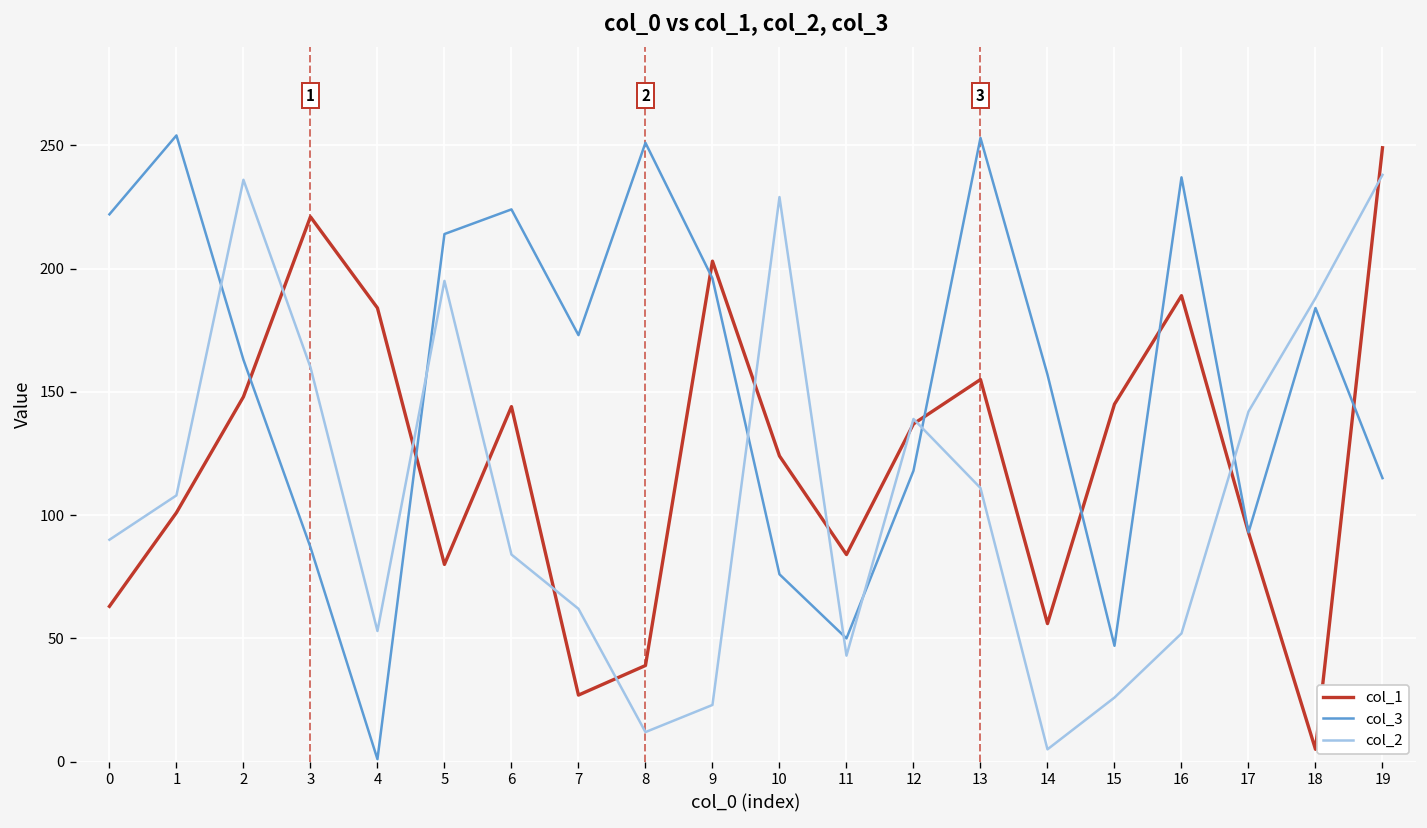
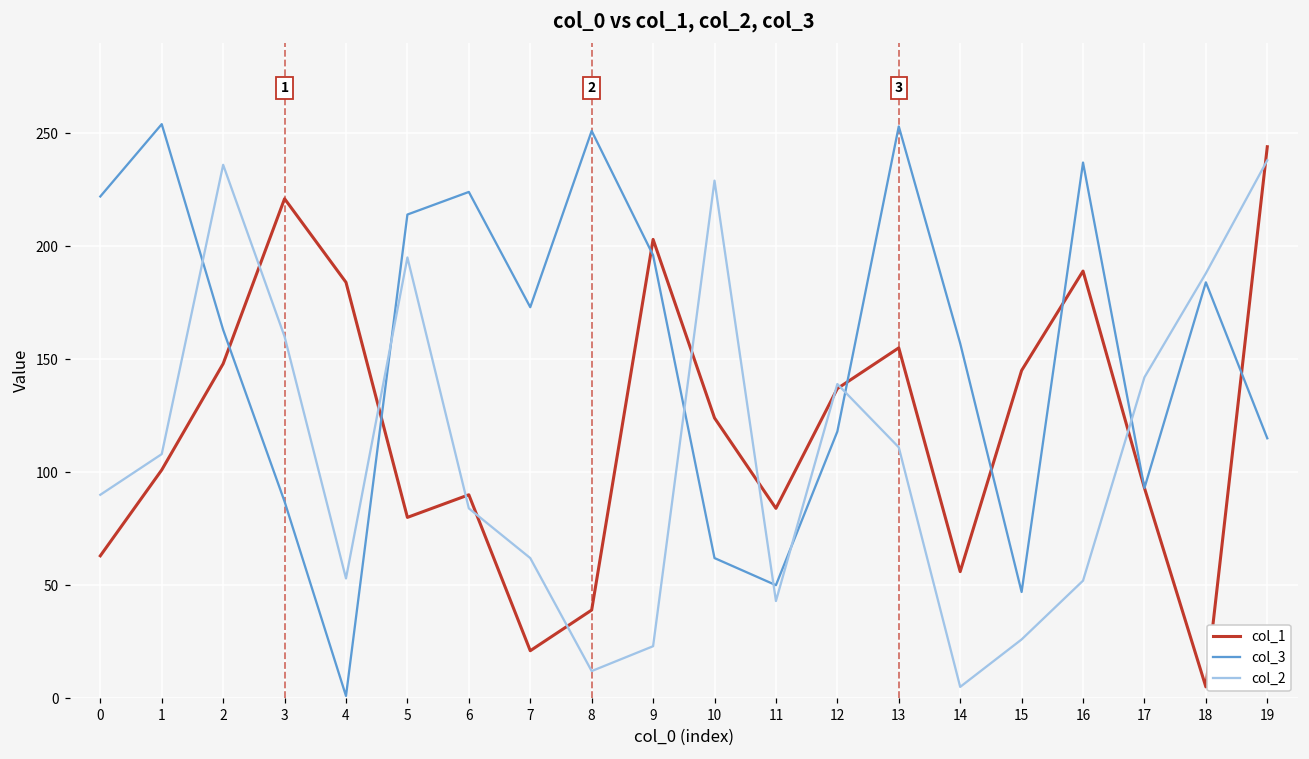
col_1, 6: 144 -> 90
col_1, 7: 27 -> 21
col_3, 10: 76 -> 62
col_1, 19: 249 -> 244
